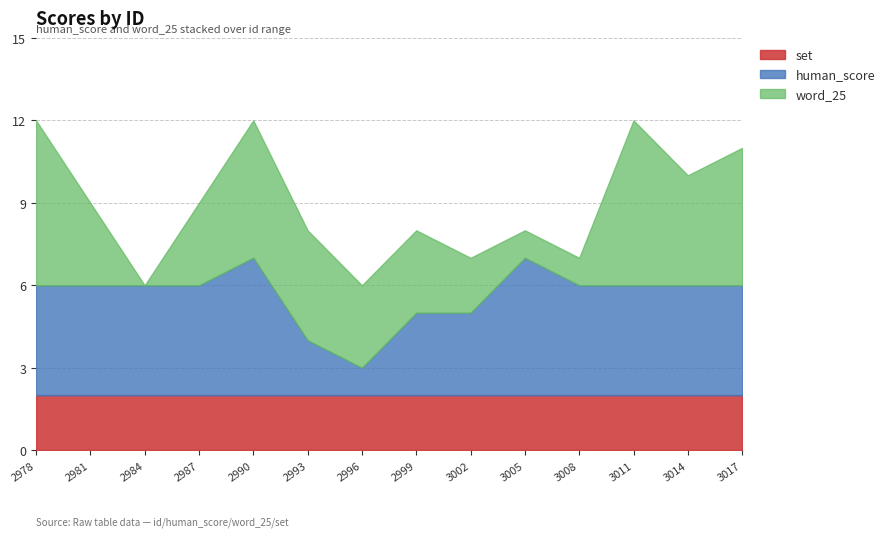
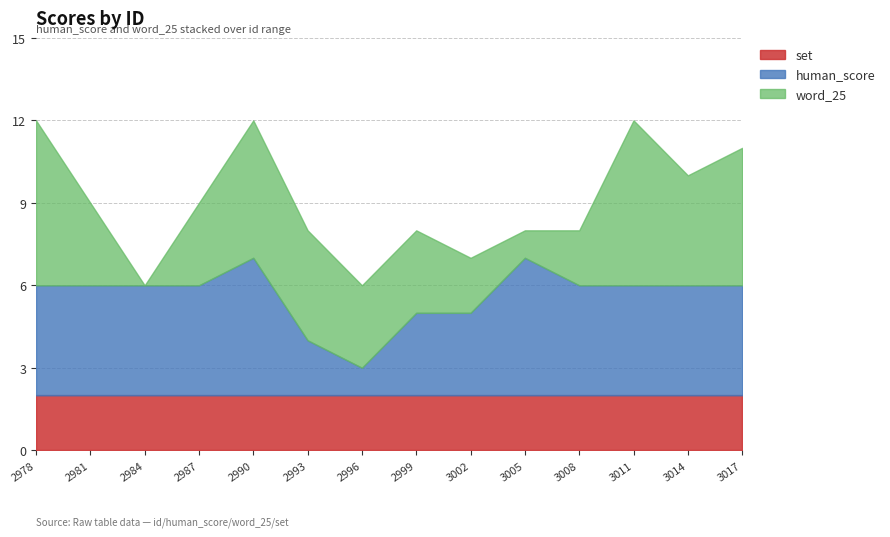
word_25, 3008: 1 -> 2
